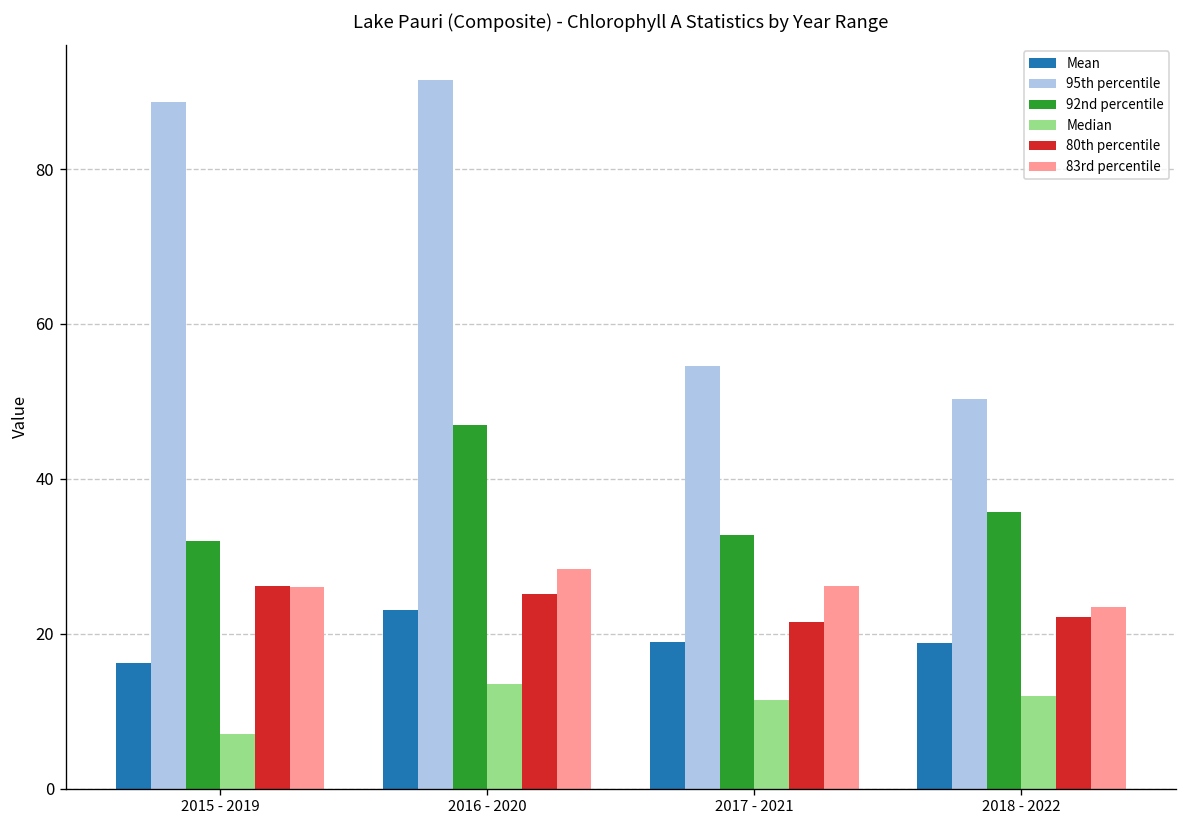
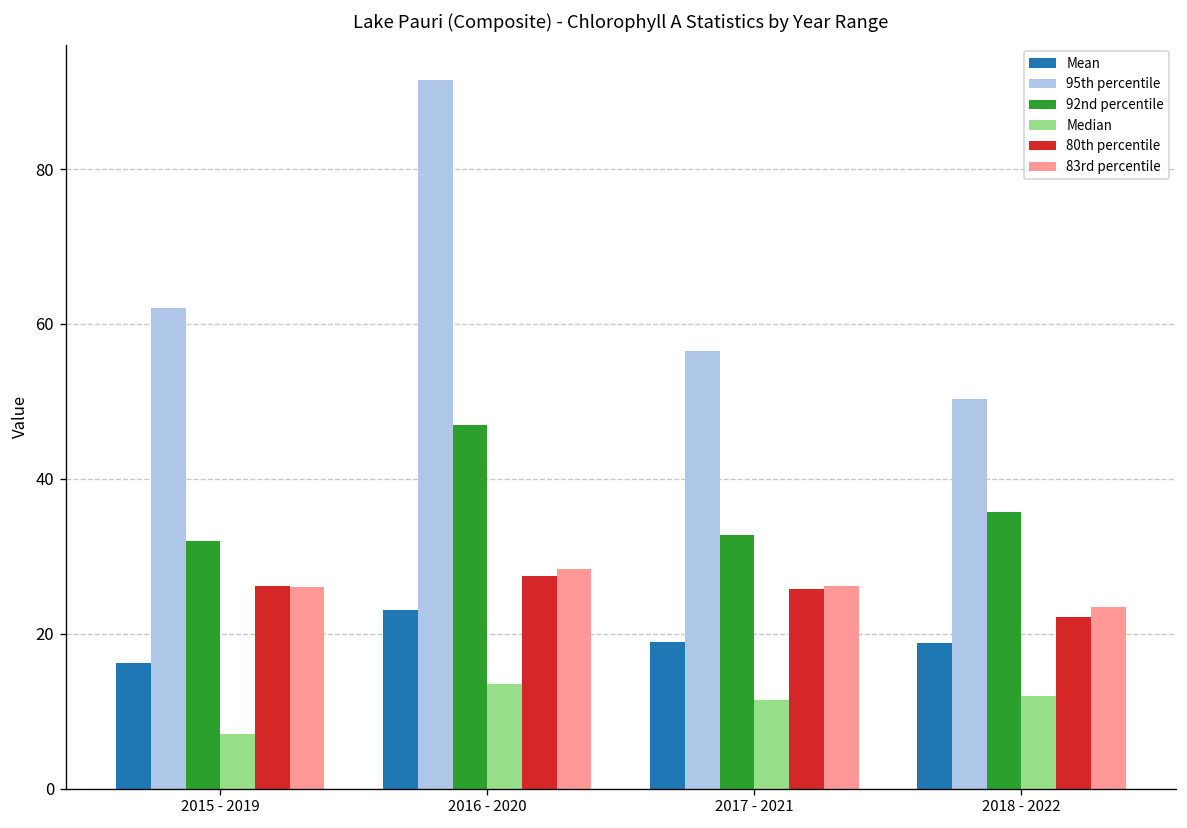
95th percentile, 2015 - 2019: 89 -> 62
80th percentile, 2016 - 2020: 25 -> 27
95th percentile, 2017 - 2021: 55 -> 57
80th percentile, 2017 - 2021: 22 -> 26
